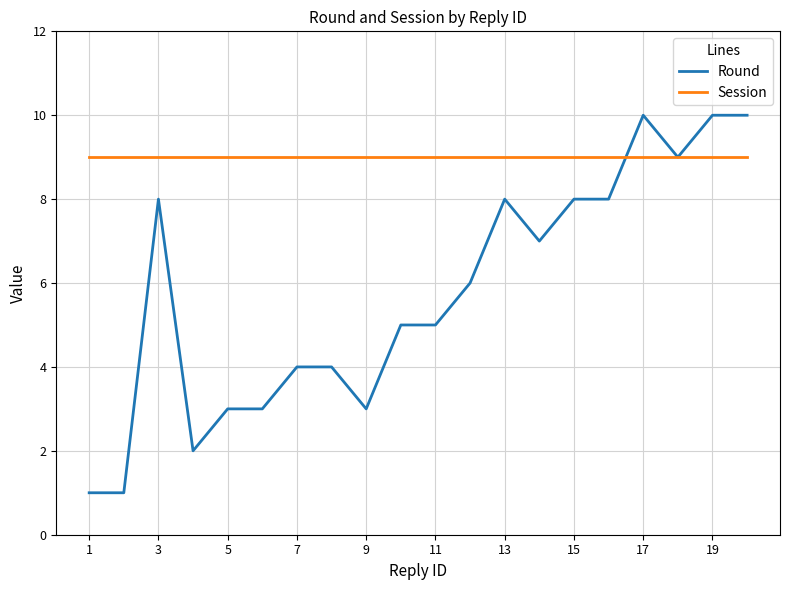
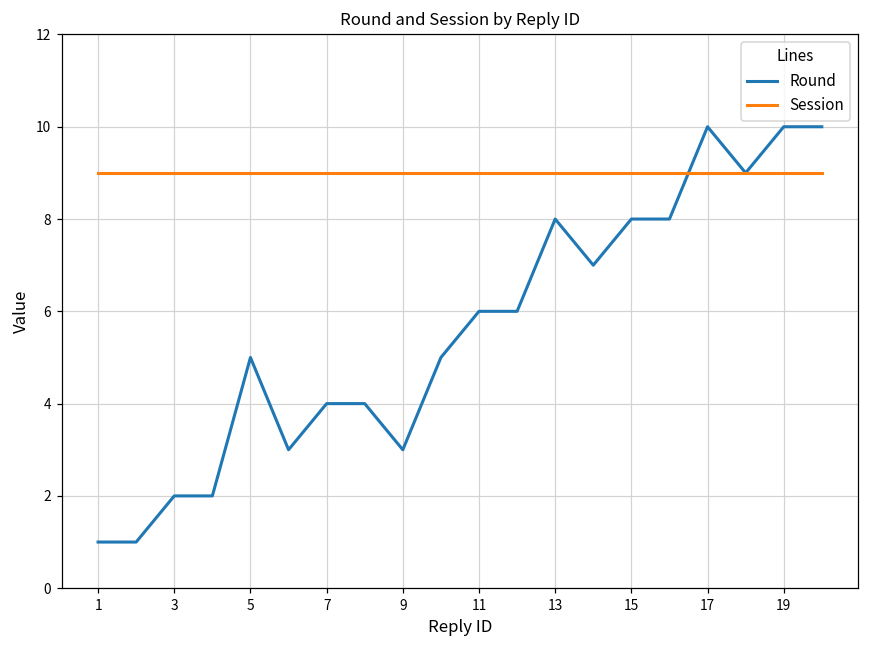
Round, 3: 8 -> 2
Round, 5: 3 -> 5
Round, 11: 5 -> 6
